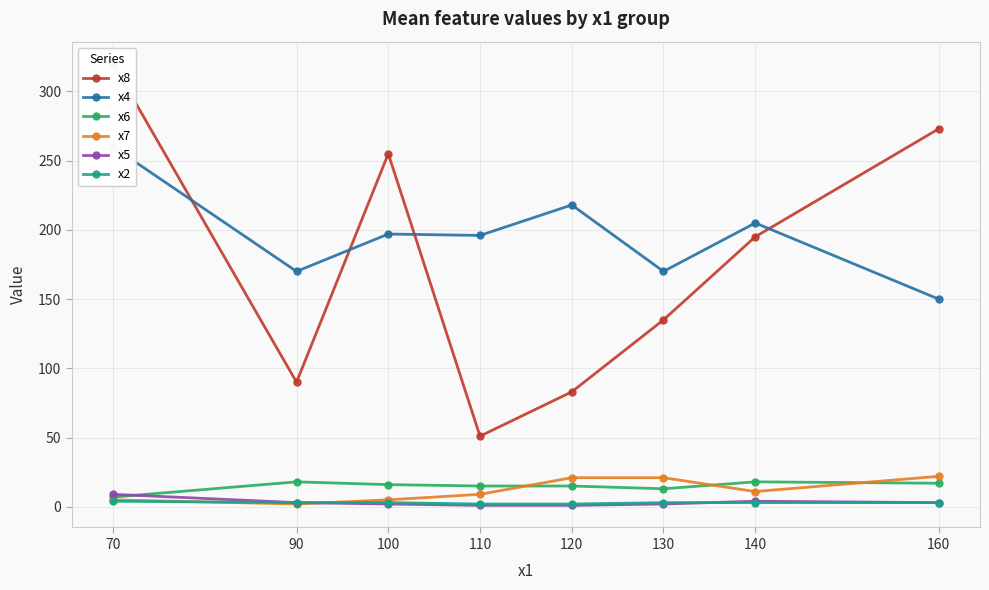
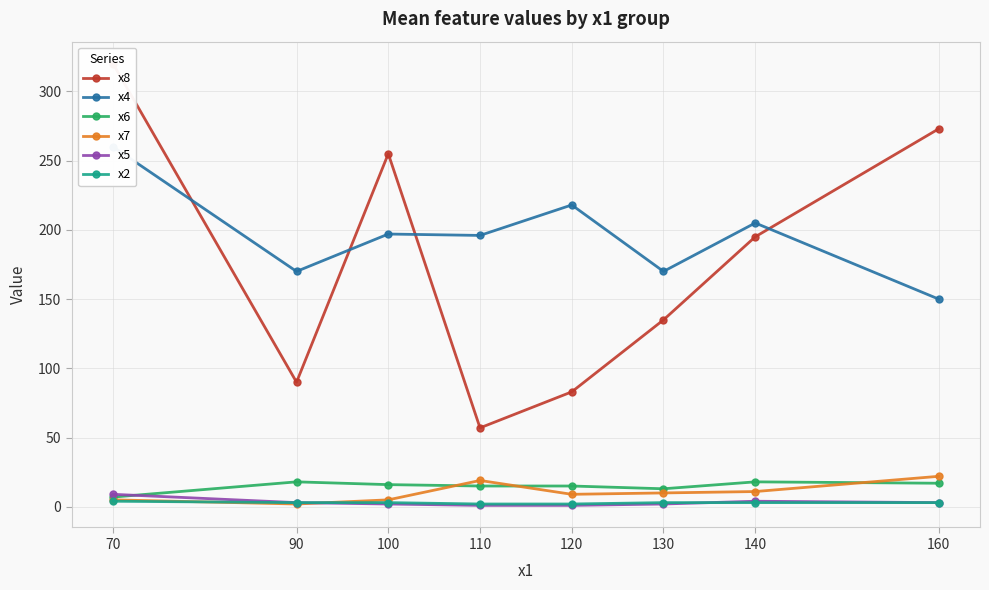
x8, 110: 51 -> 57
x7, 110: 9 -> 19
x7, 120: 21 -> 9
x7, 130: 21 -> 10
